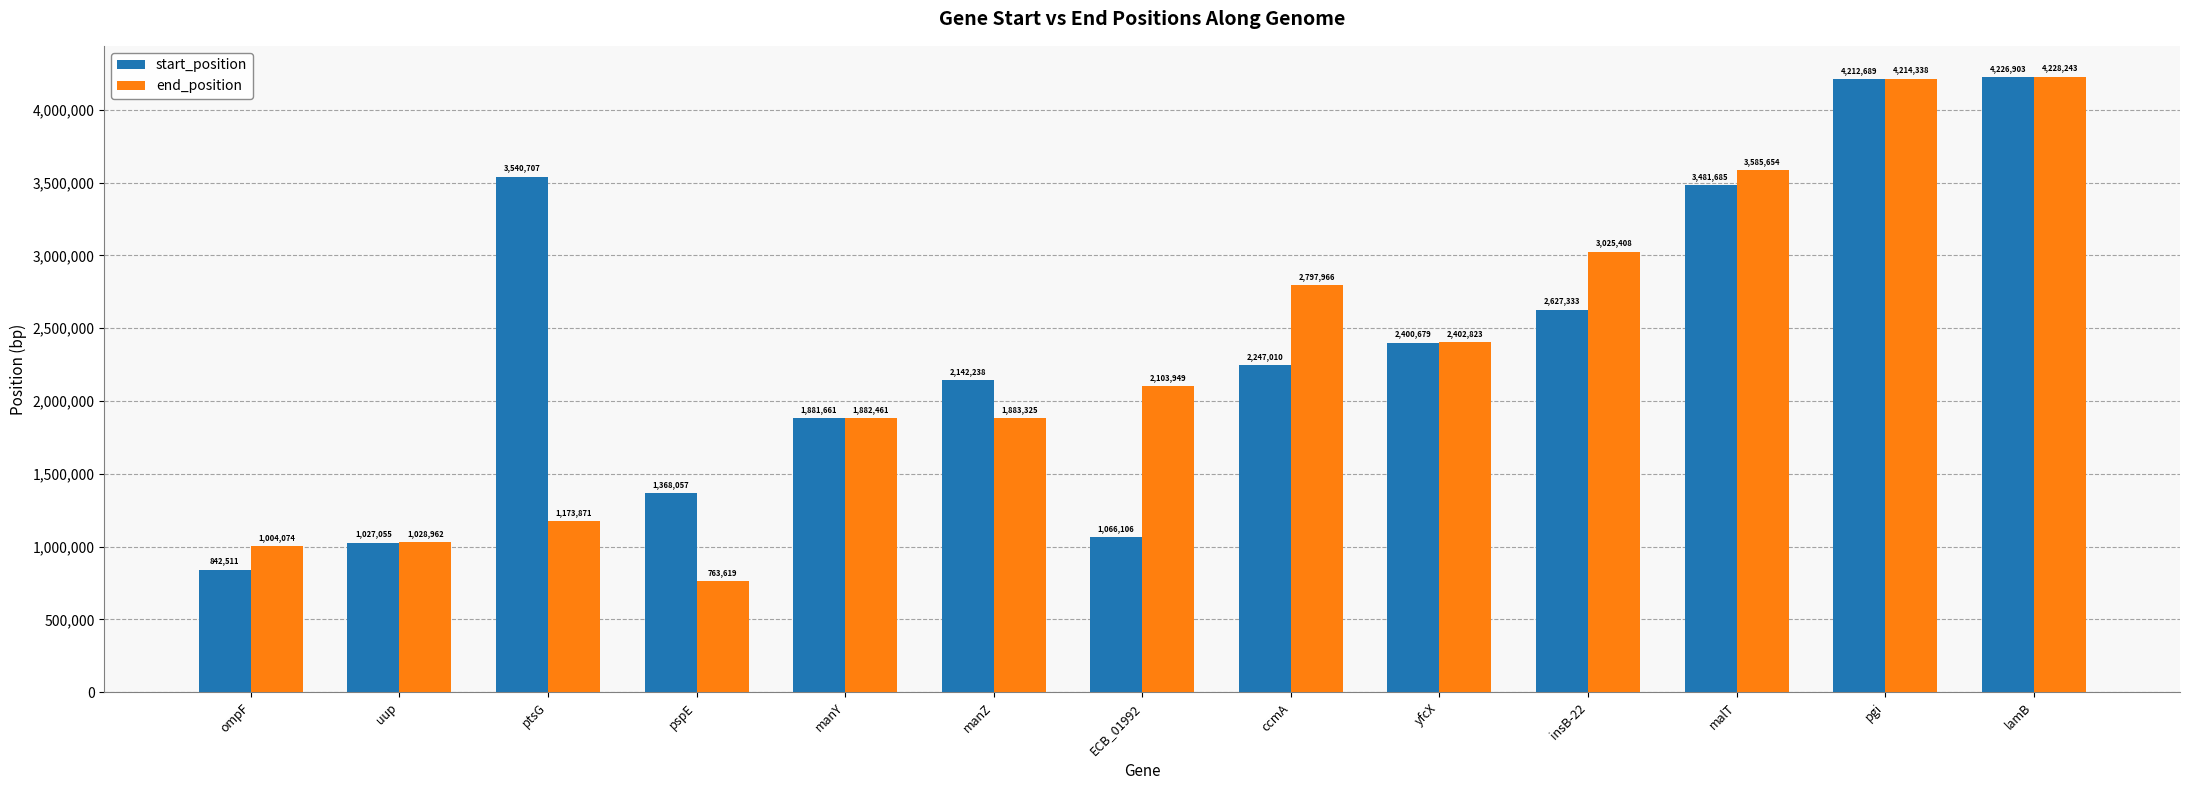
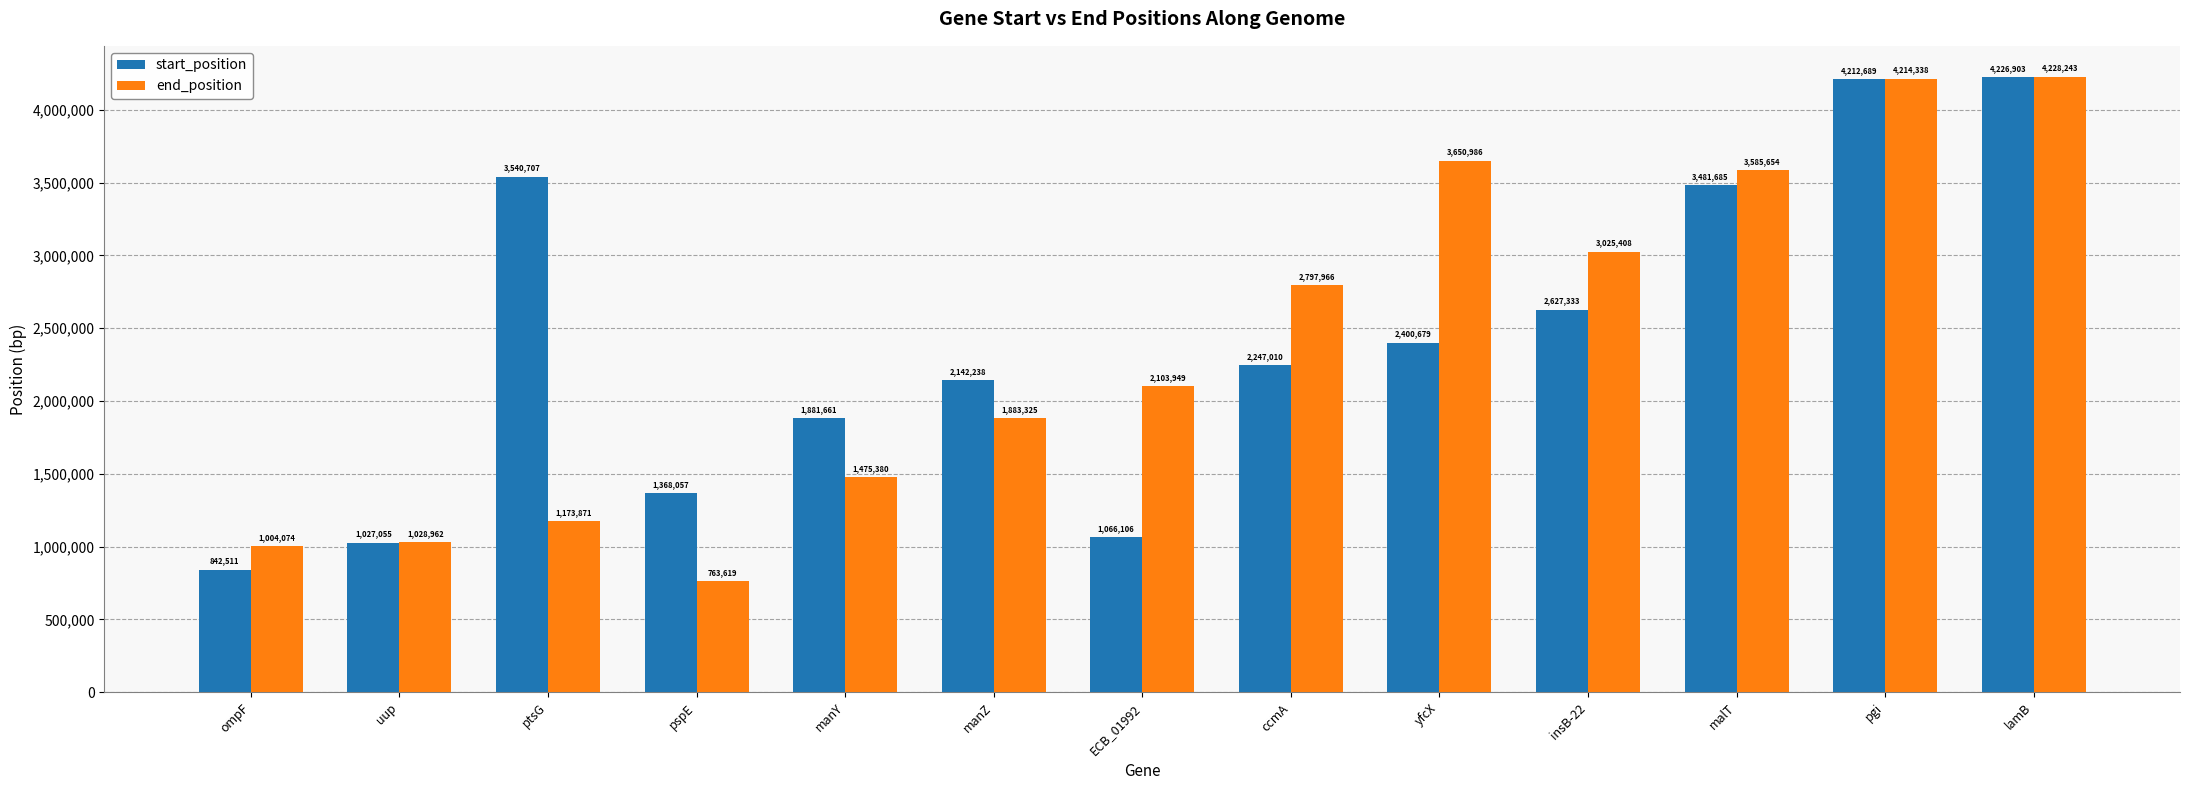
end_position, manY: 1,882,461 -> 1,475,380
end_position, yfcX: 2,402,823 -> 3,650,986
